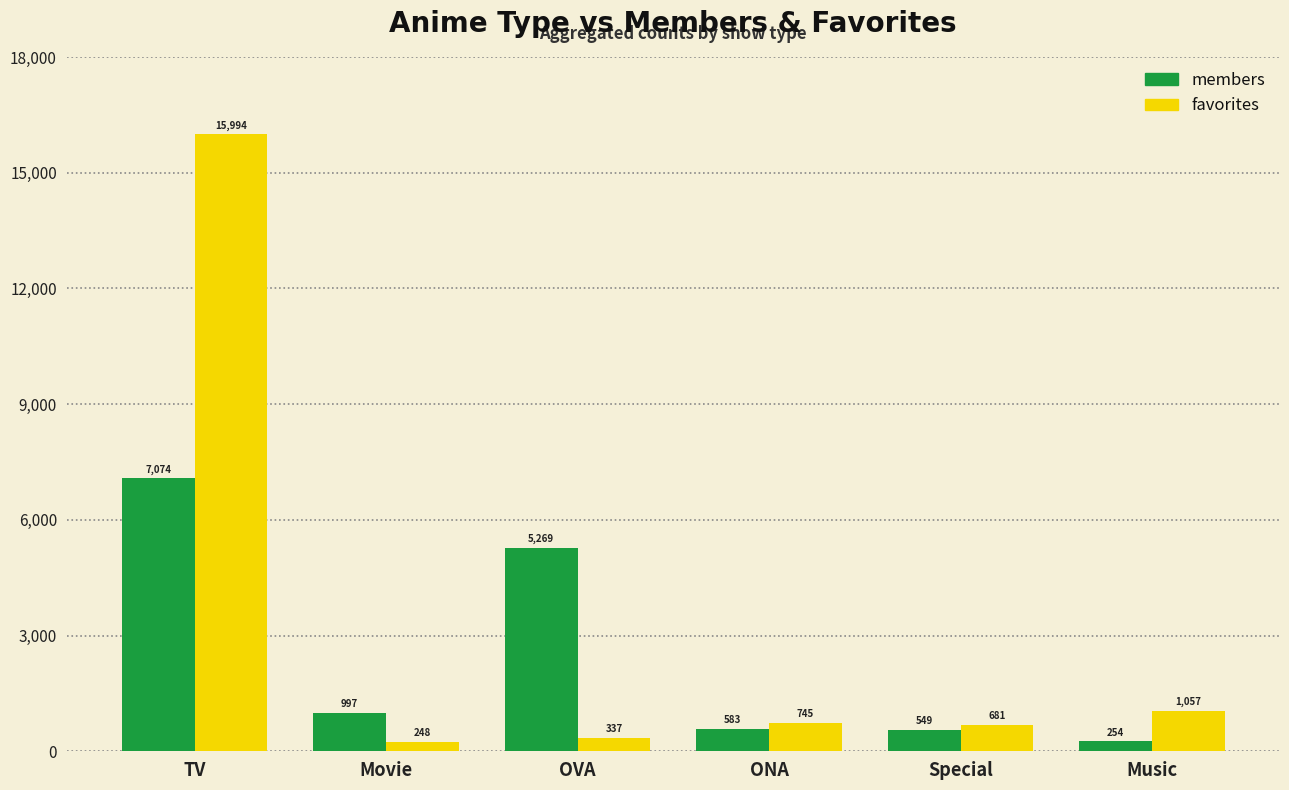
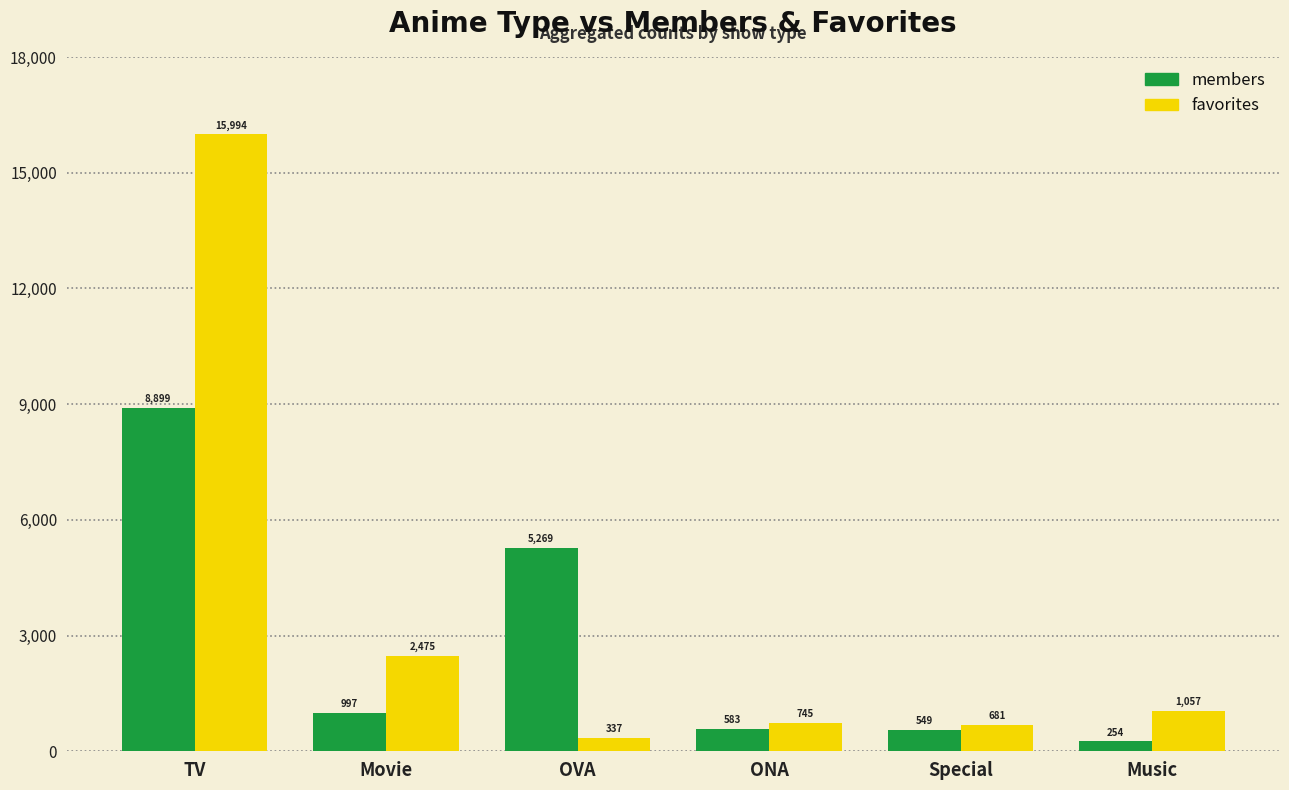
members, TV: 7,074 -> 8,899
favorites, Movie: 248 -> 2,475
